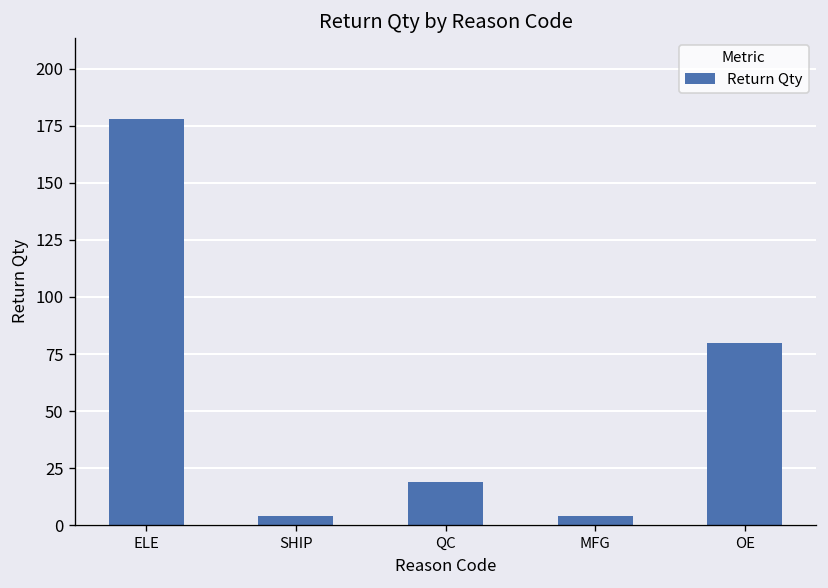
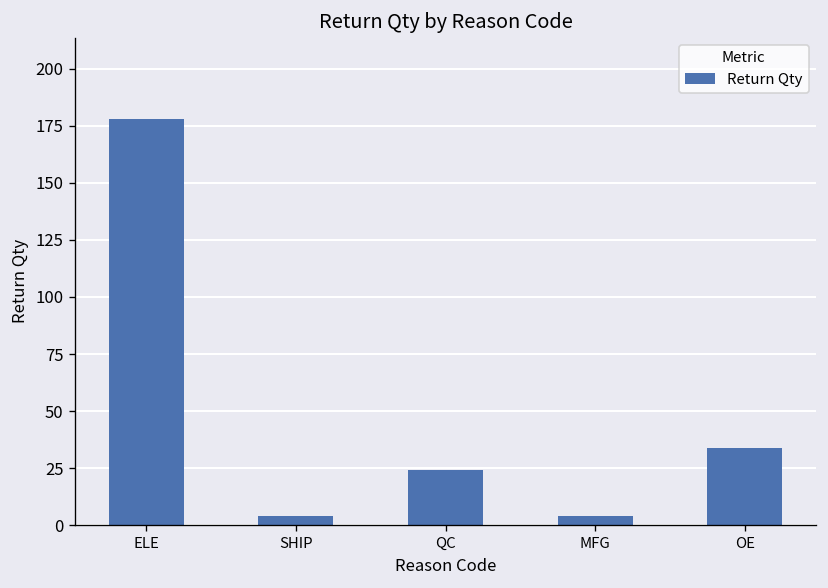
QC: 19 -> 24
OE: 80 -> 34
